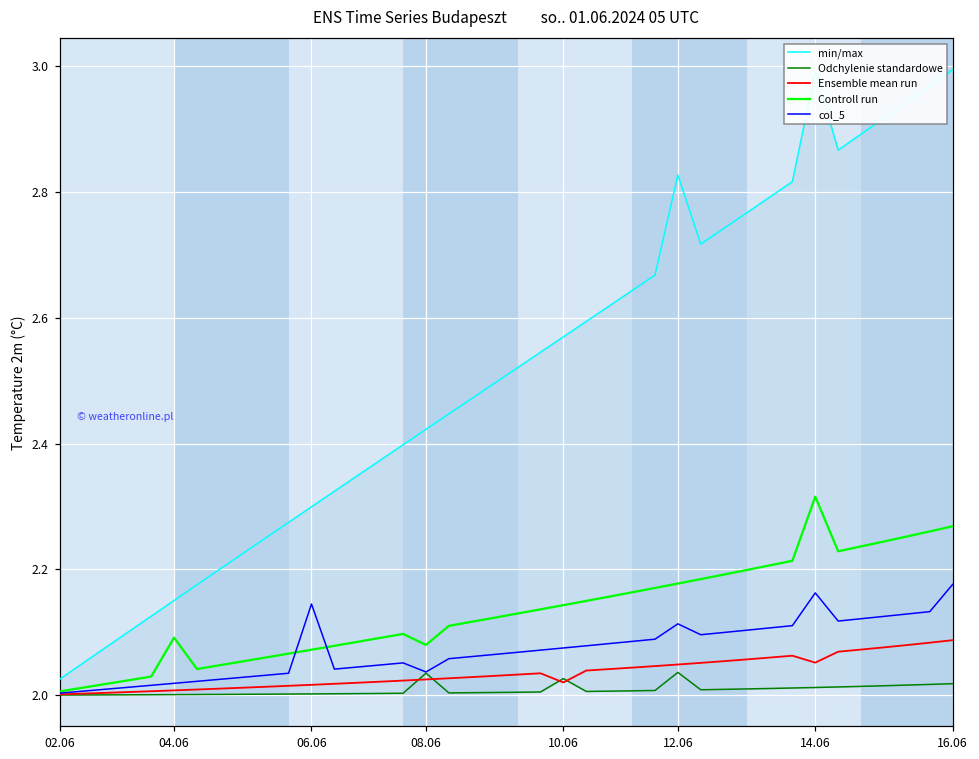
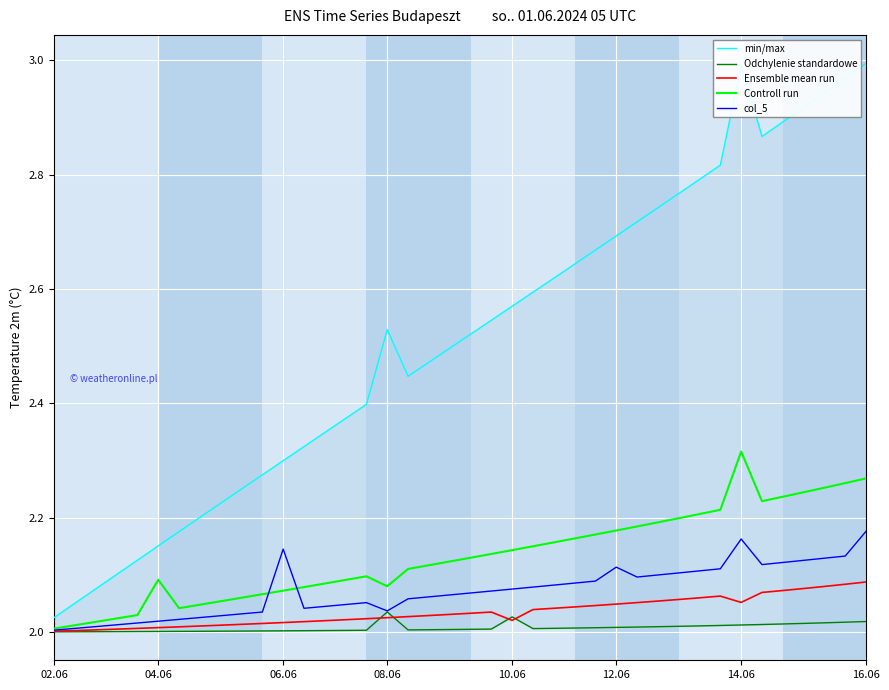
min/max, 08.06: 2.42 -> 2.53
min/max, 12.06: 2.83 -> 2.69
Odchylenie standardowe, 12.06: 2.04 -> 2.01
